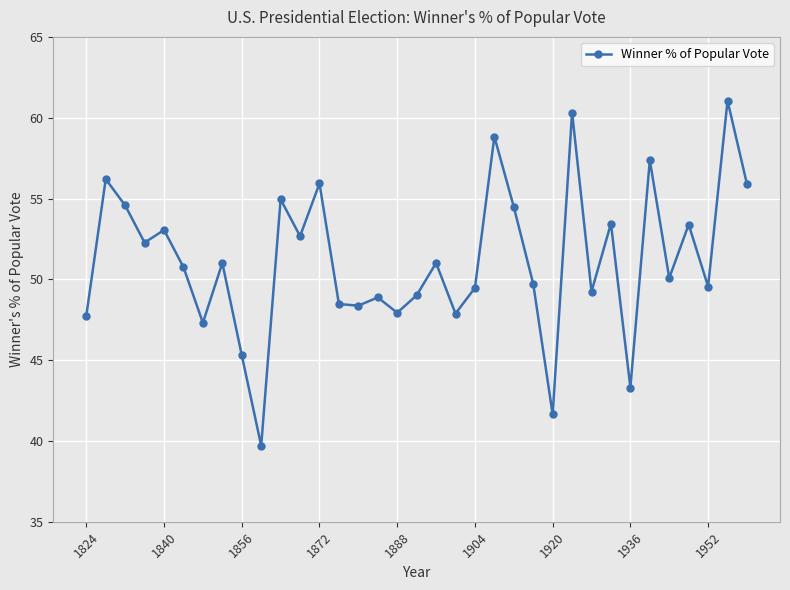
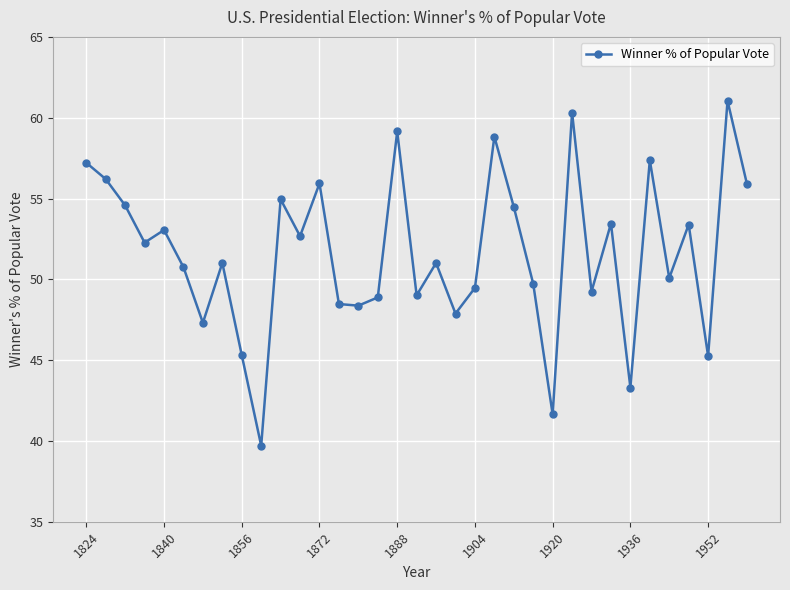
1824: 47.8 -> 57.2
1888: 47.9 -> 59.2
1952: 49.6 -> 45.3
